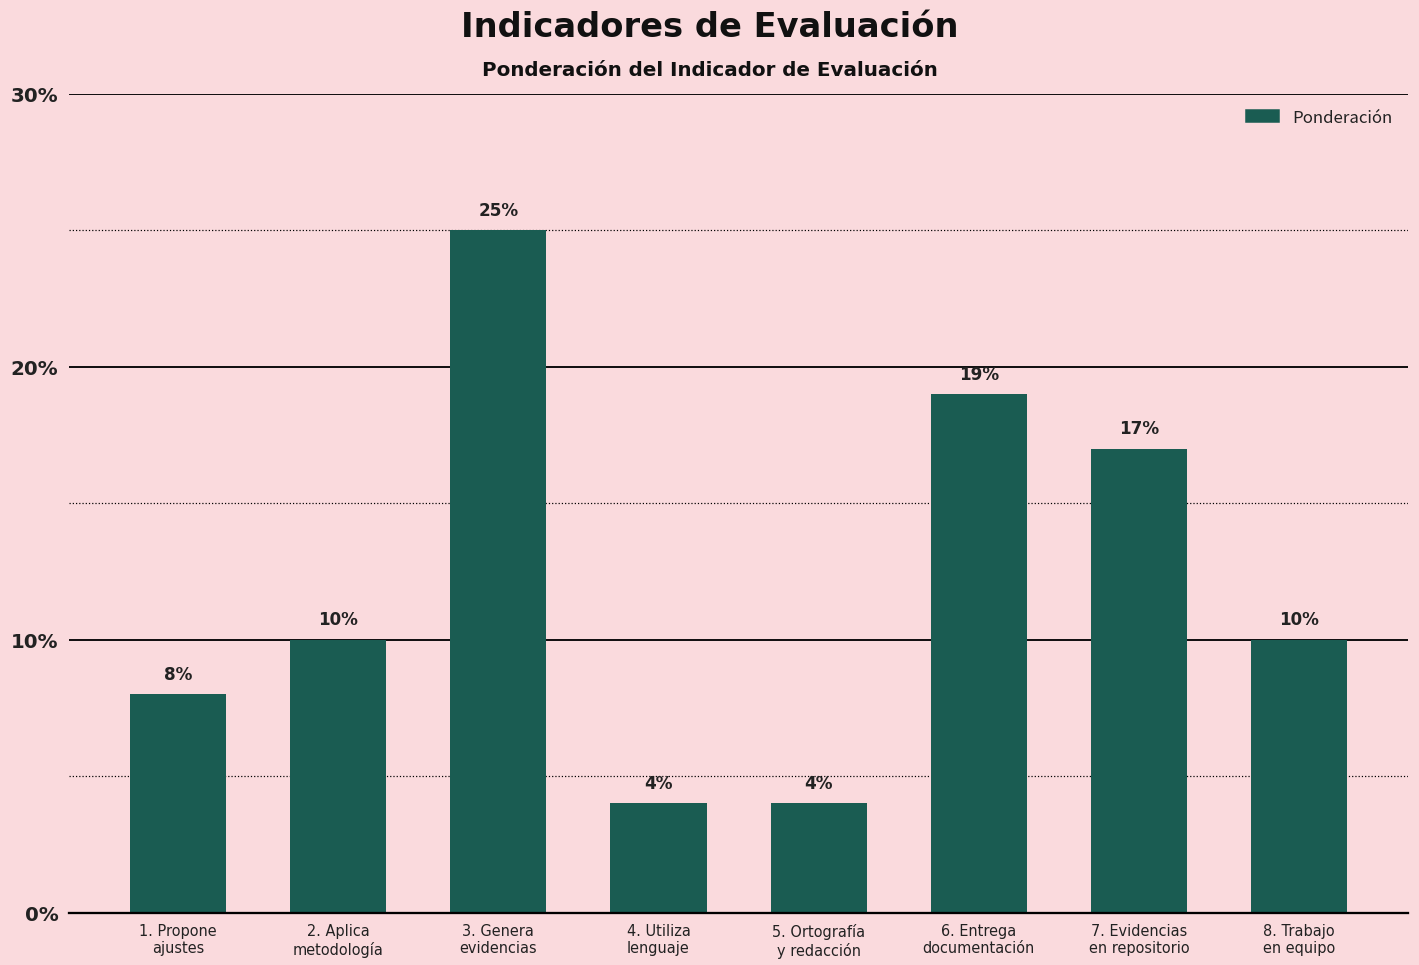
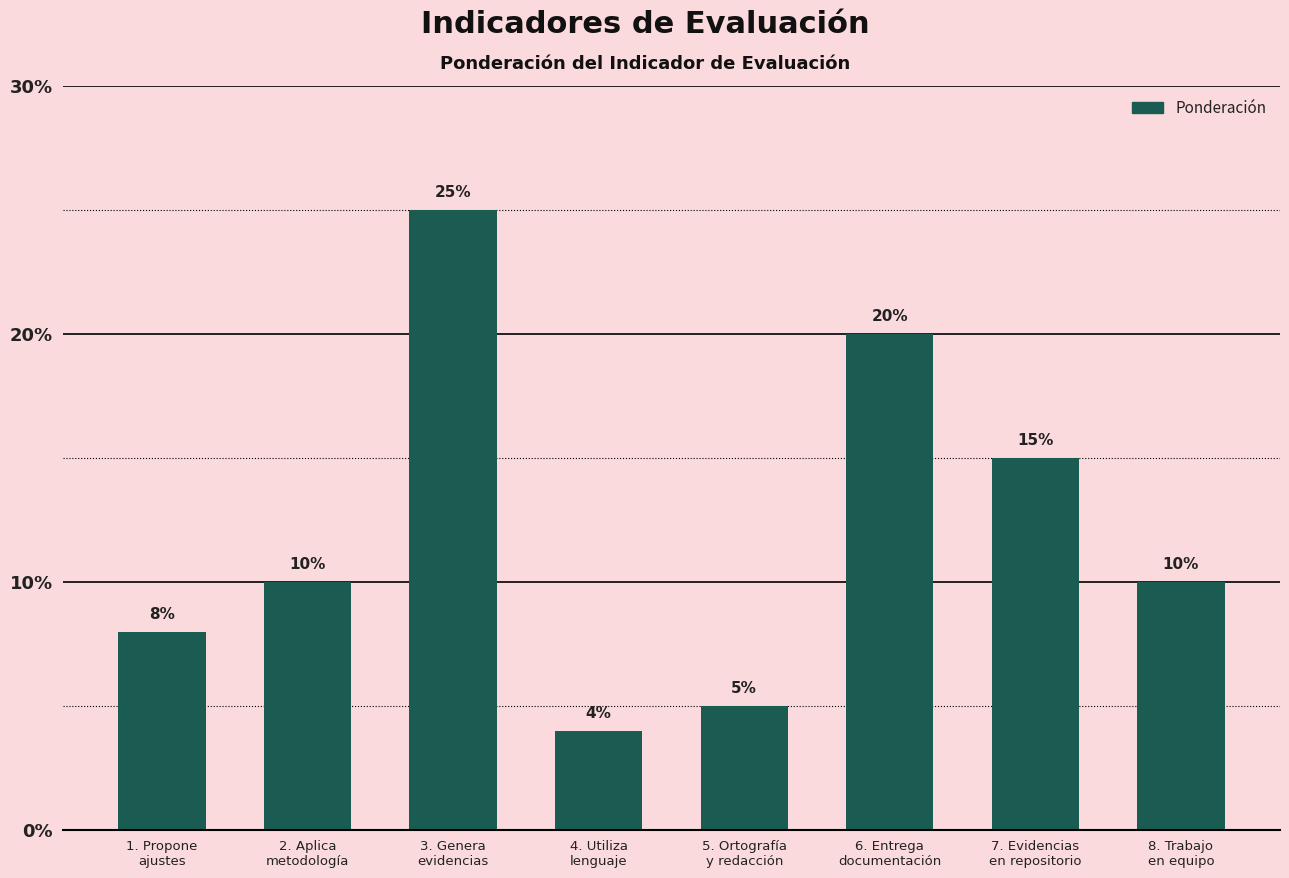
5. Ortografía y redacción: 4% -> 5%
6. Entrega documentación: 19% -> 20%
7. Evidencias en repositorio: 17% -> 15%
